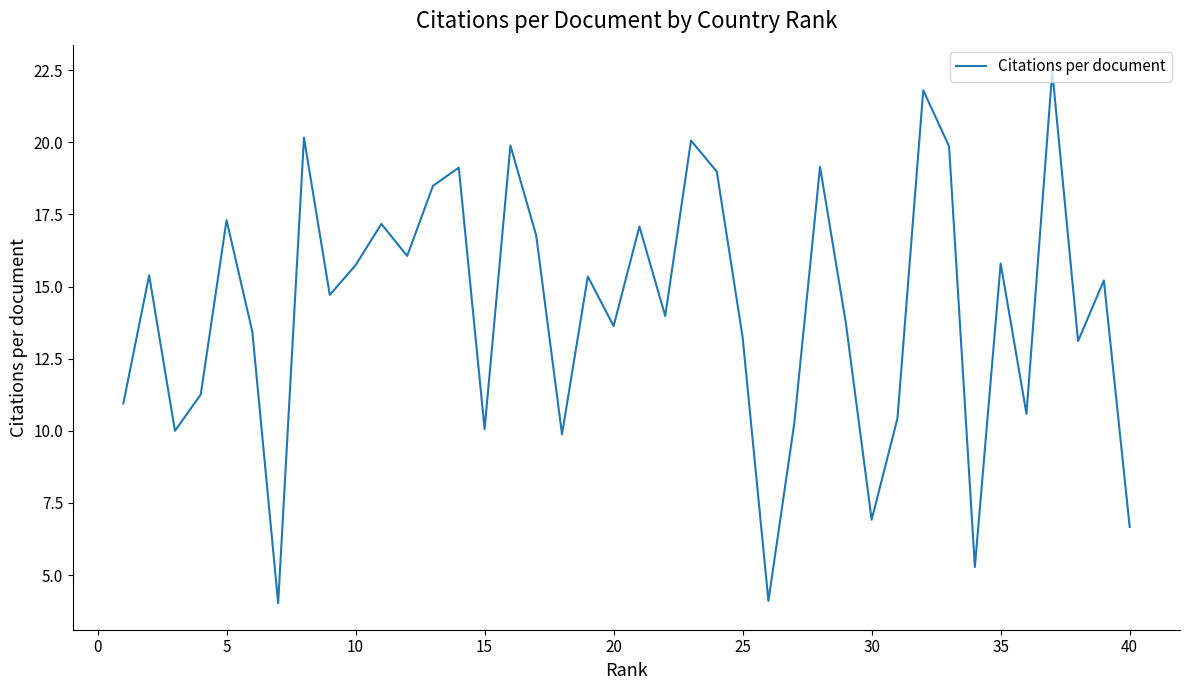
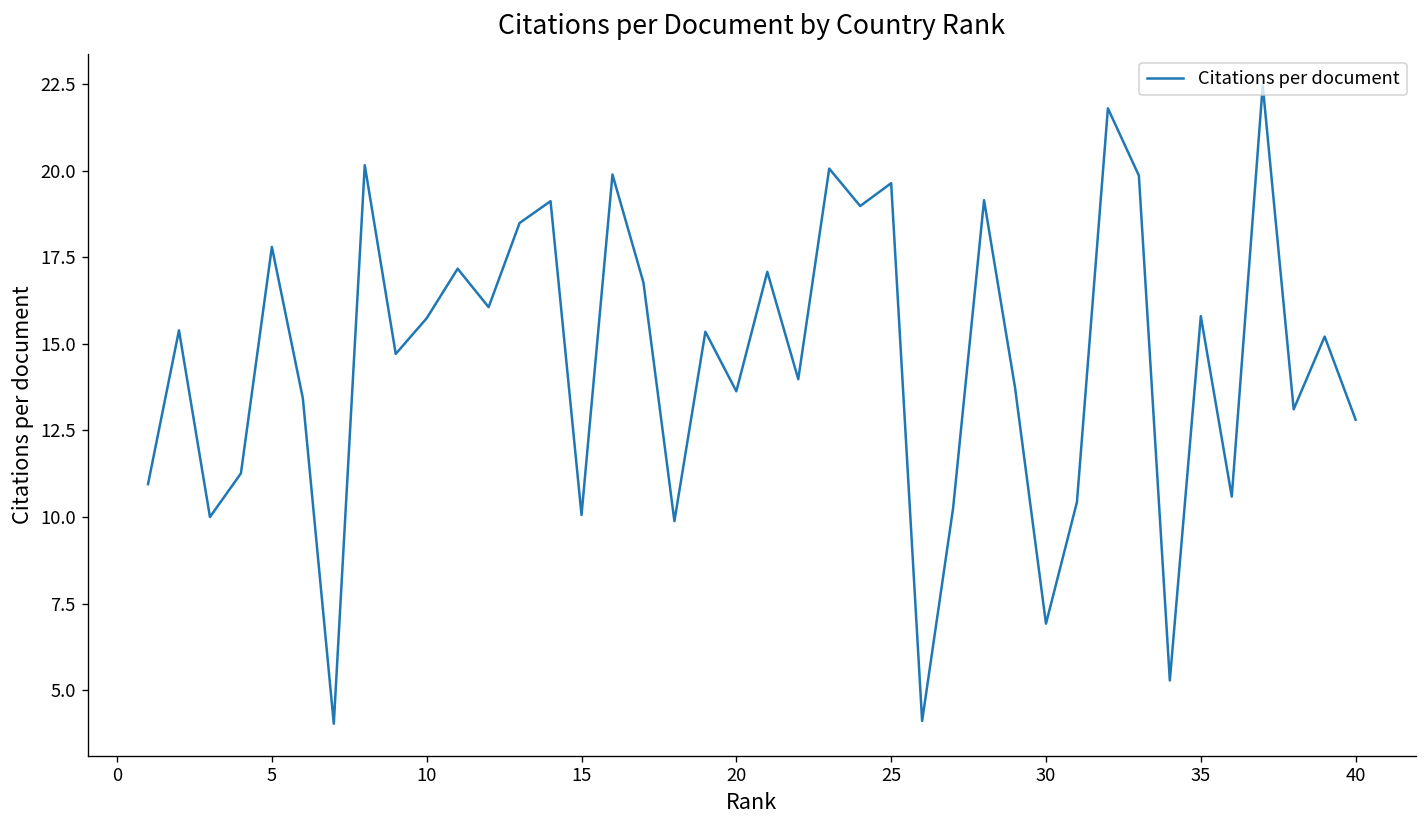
5: 17.3 -> 17.8
25: 13.2 -> 19.6
40: 6.7 -> 12.8
